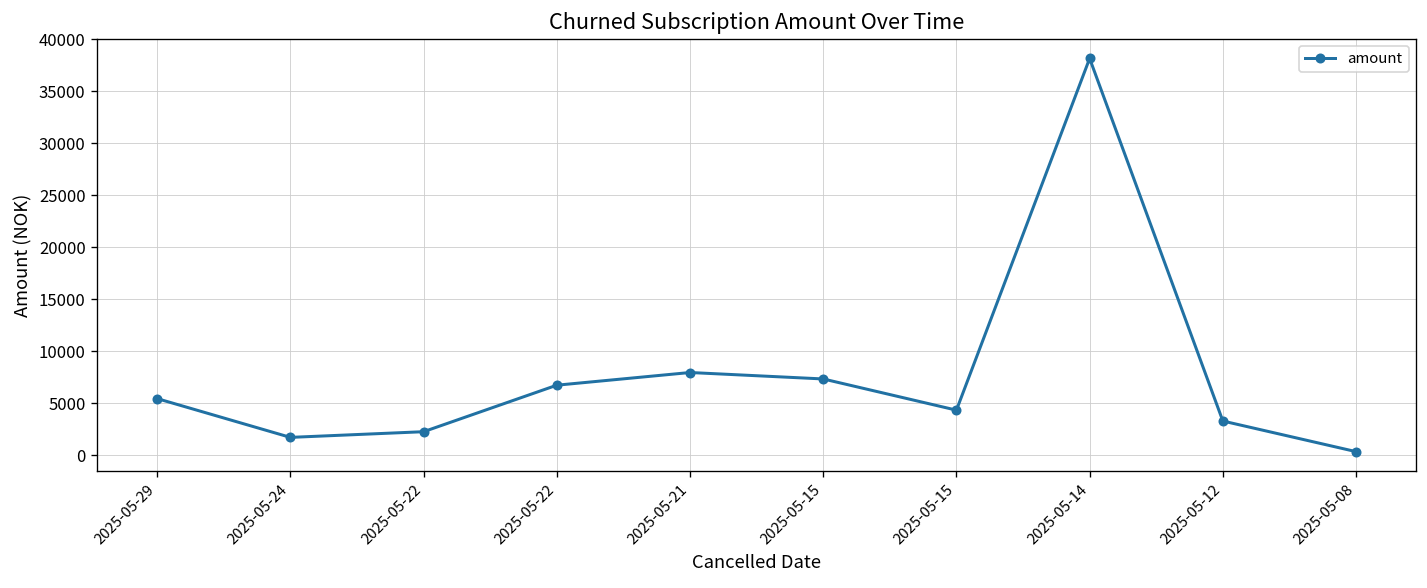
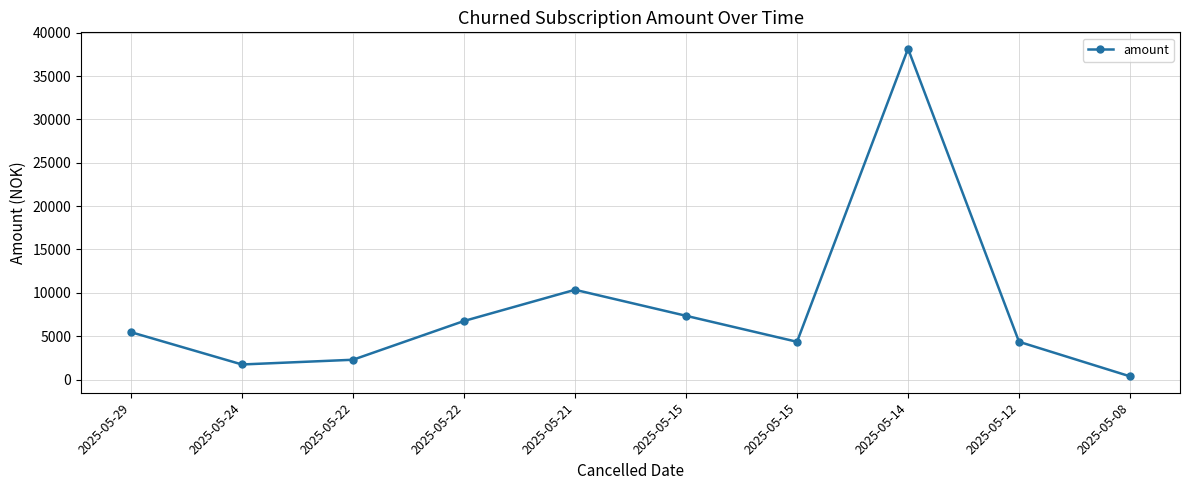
2025-05-21: 8000 -> 10000
2025-05-12: 3000 -> 4000
